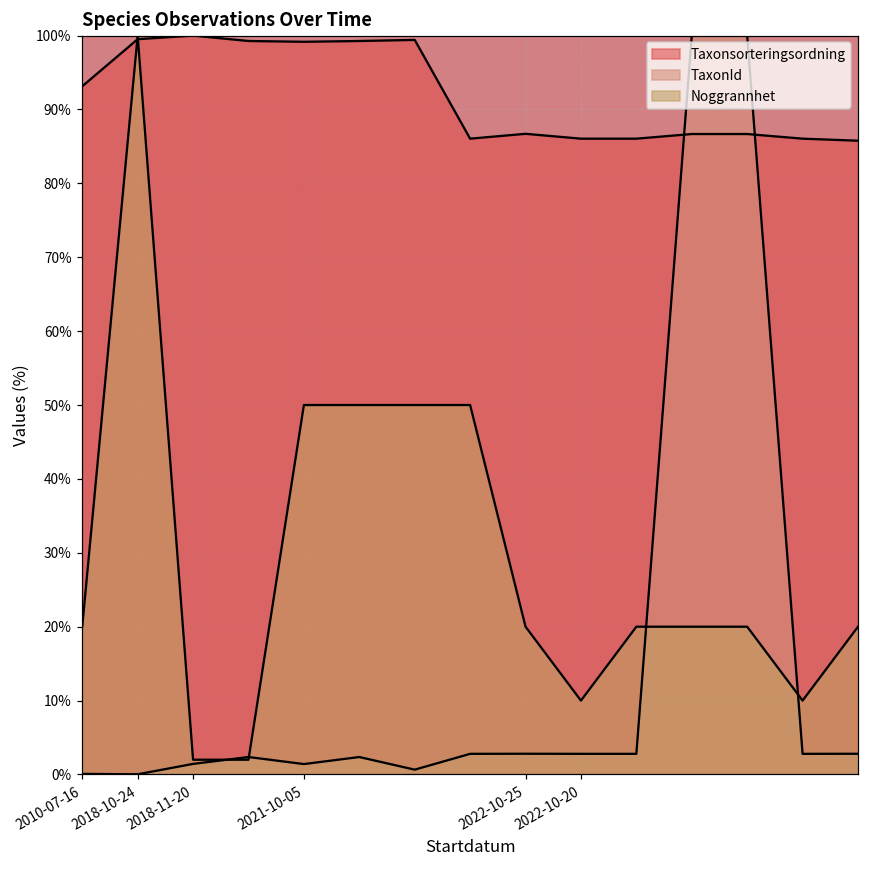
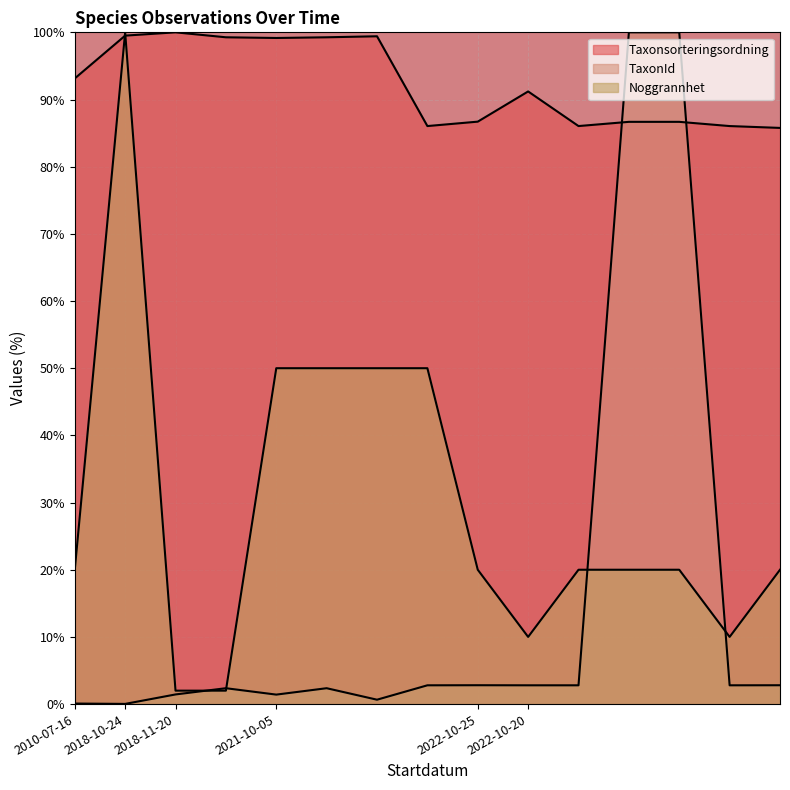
Taxonsorteringsordning, 2022-10-20: 86% -> 91%
